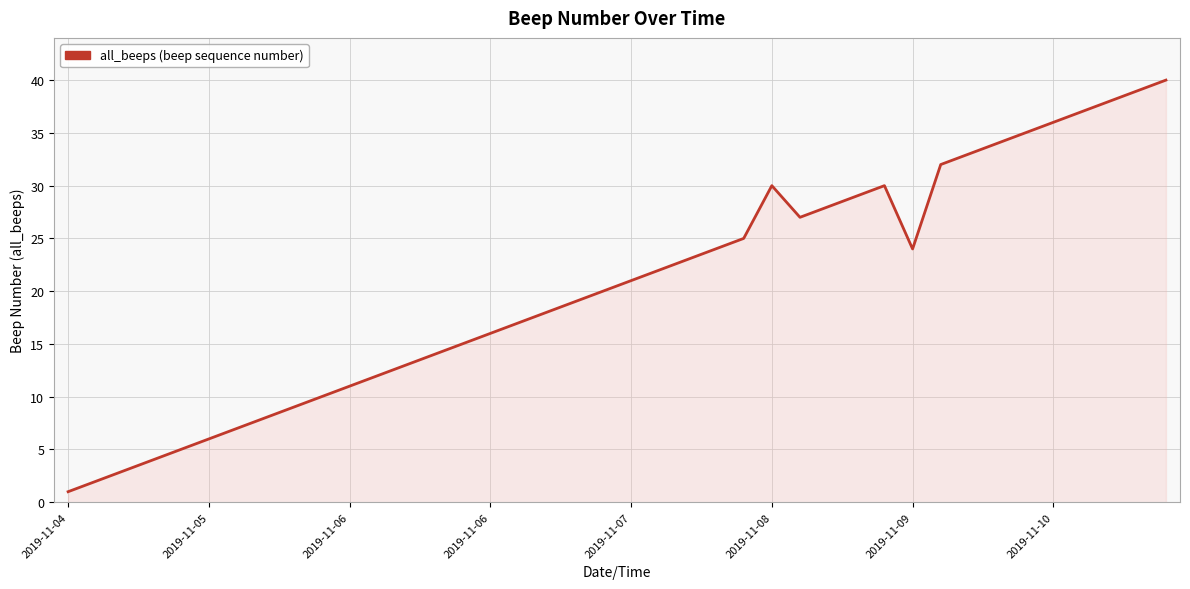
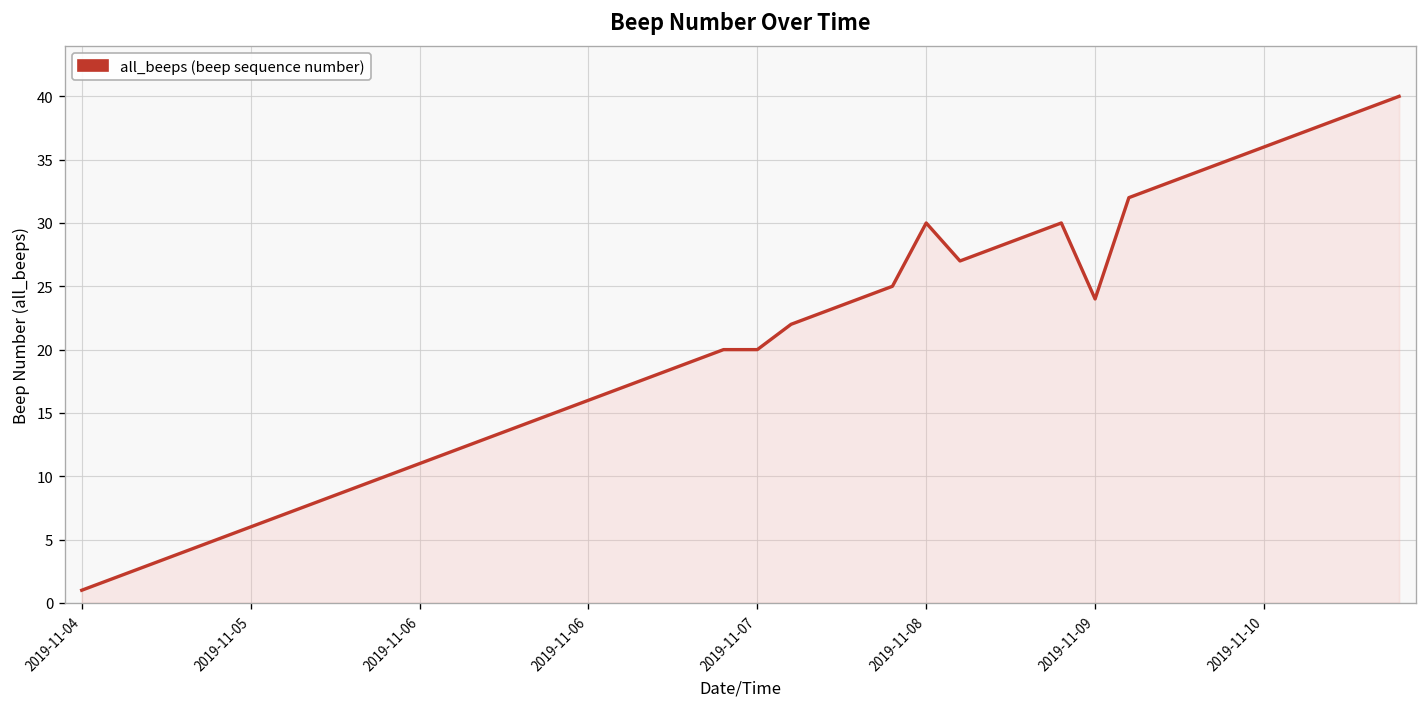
2019-11-07: 21 -> 20
